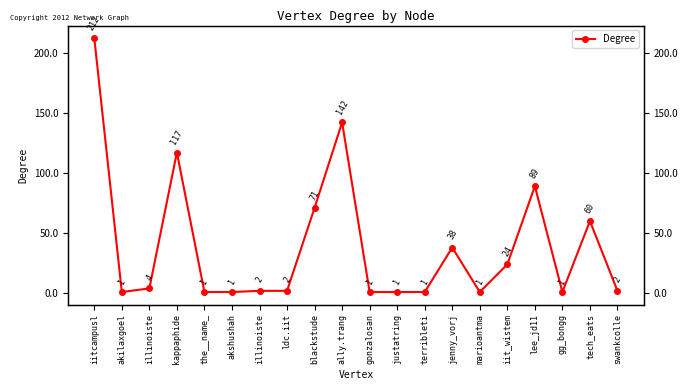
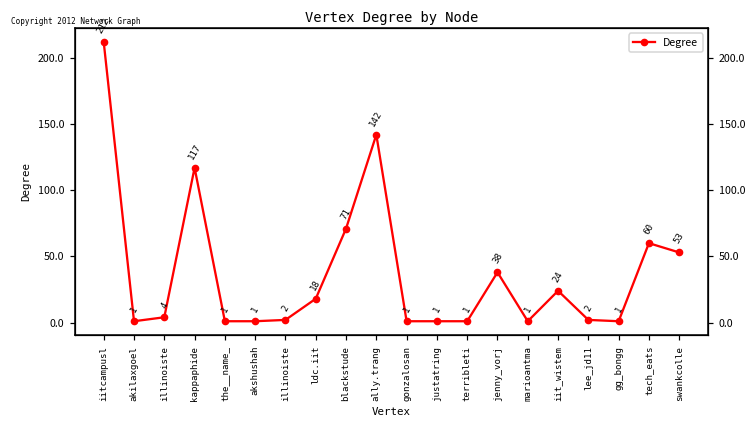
ldc.iit: 2 -> 18
lee_jd11: 89 -> 2
swankcolle: 2 -> 53
